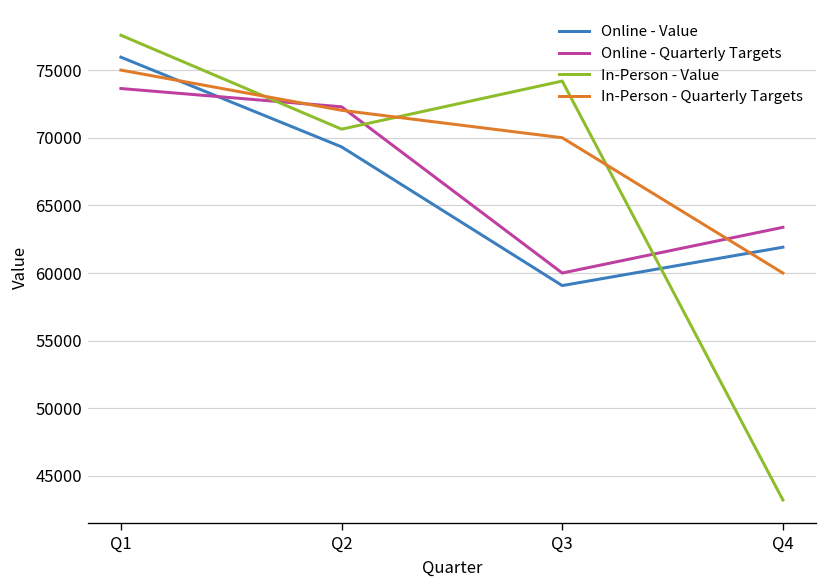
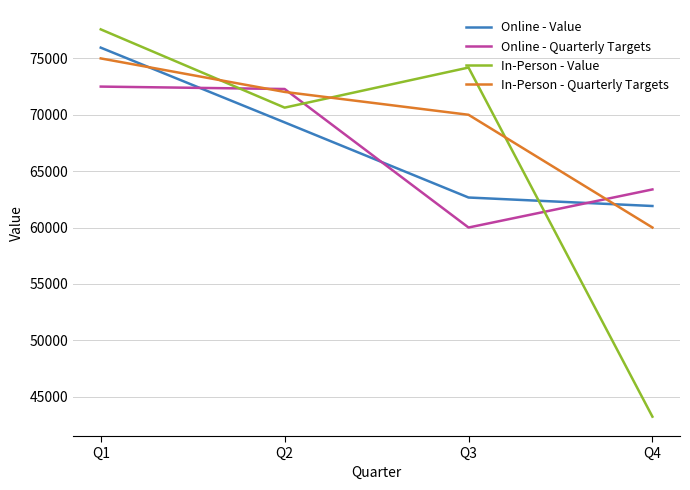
Online - Quarterly Targets, Q1: 73600 -> 72500
Online - Value, Q3: 59100 -> 62700
